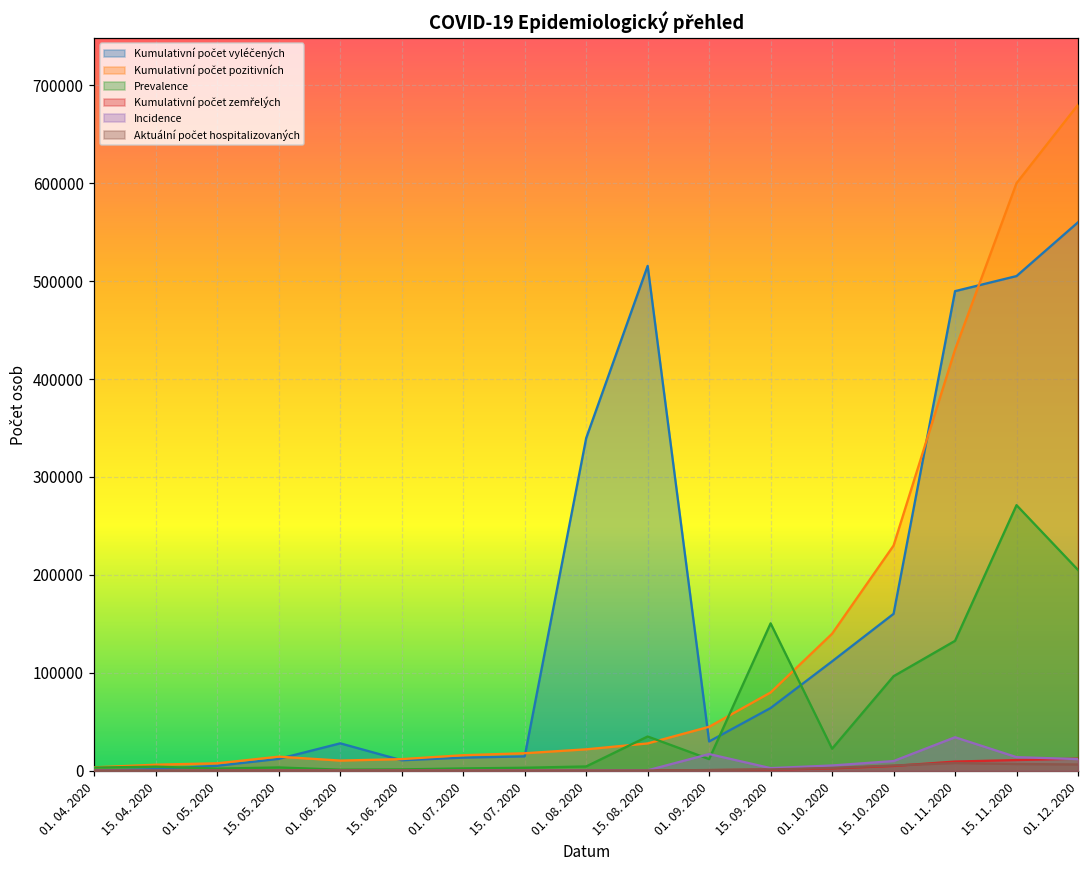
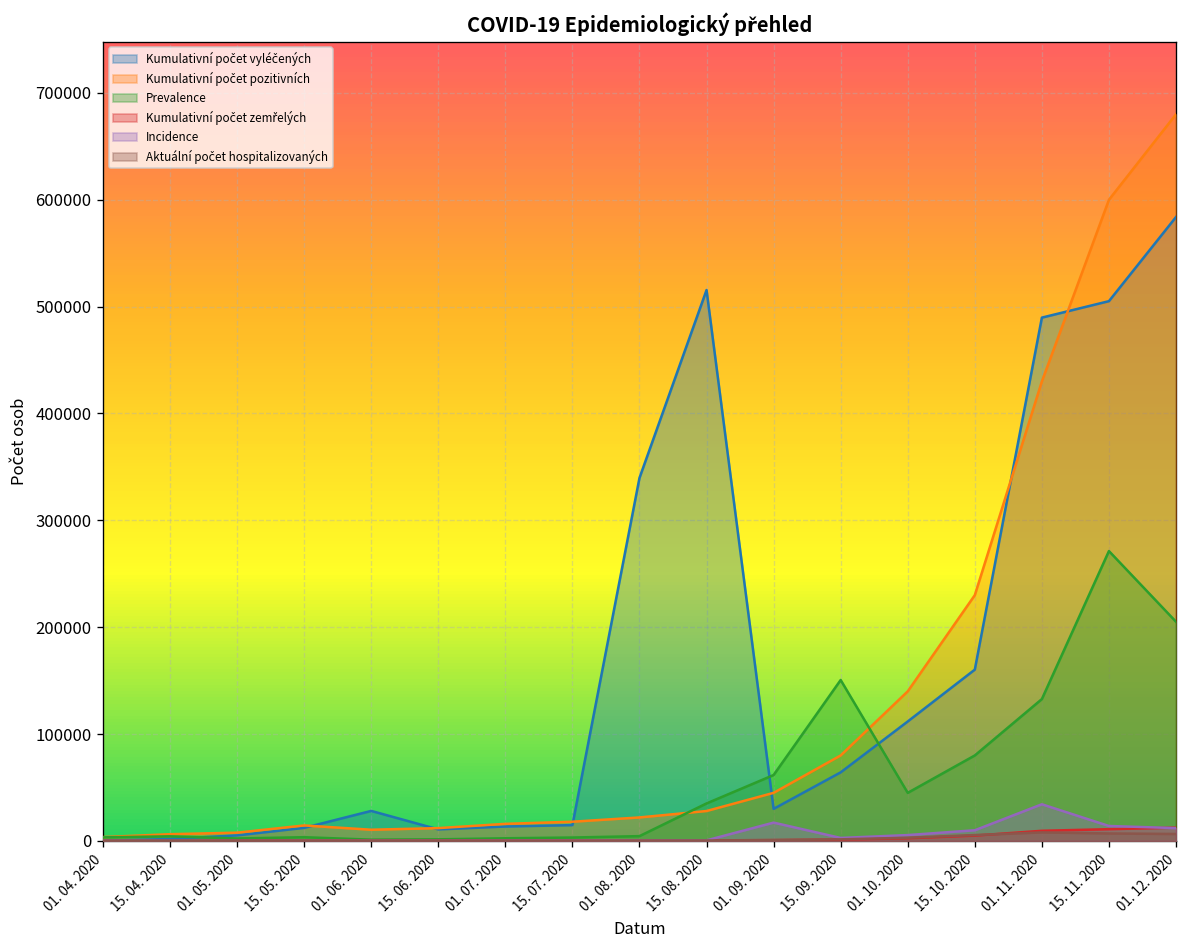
Prevalence, 01. 09. 2020: 10000 -> 60000
Prevalence, 01. 10. 2020: 20000 -> 50000
Prevalence, 15. 10. 2020: 100000 -> 80000
Kumulativní počet vyléčených, 01. 12. 2020: 560000 -> 580000
